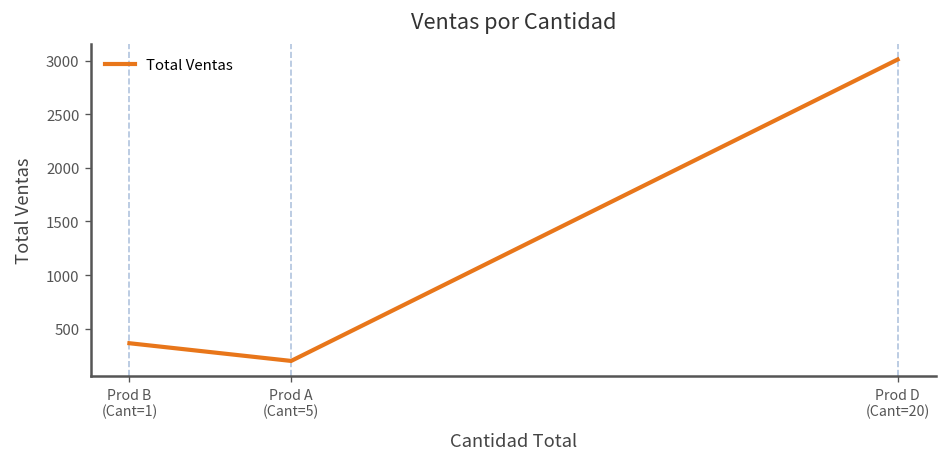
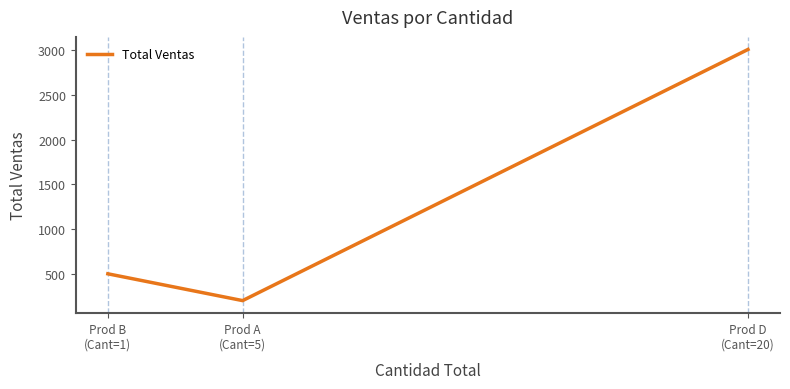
Prod B (Cant=1): 400 -> 500
